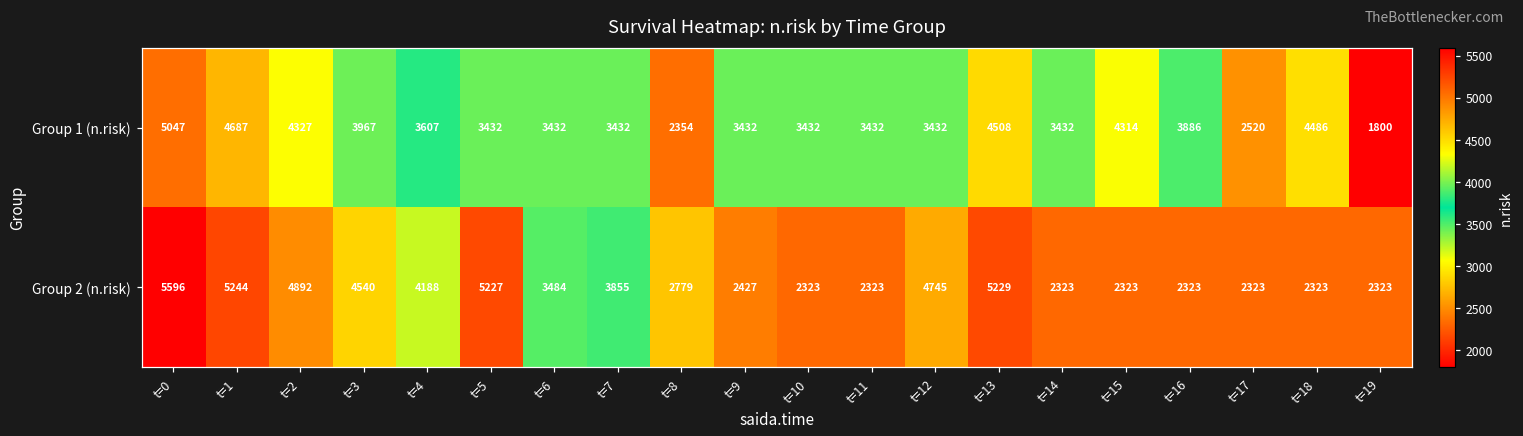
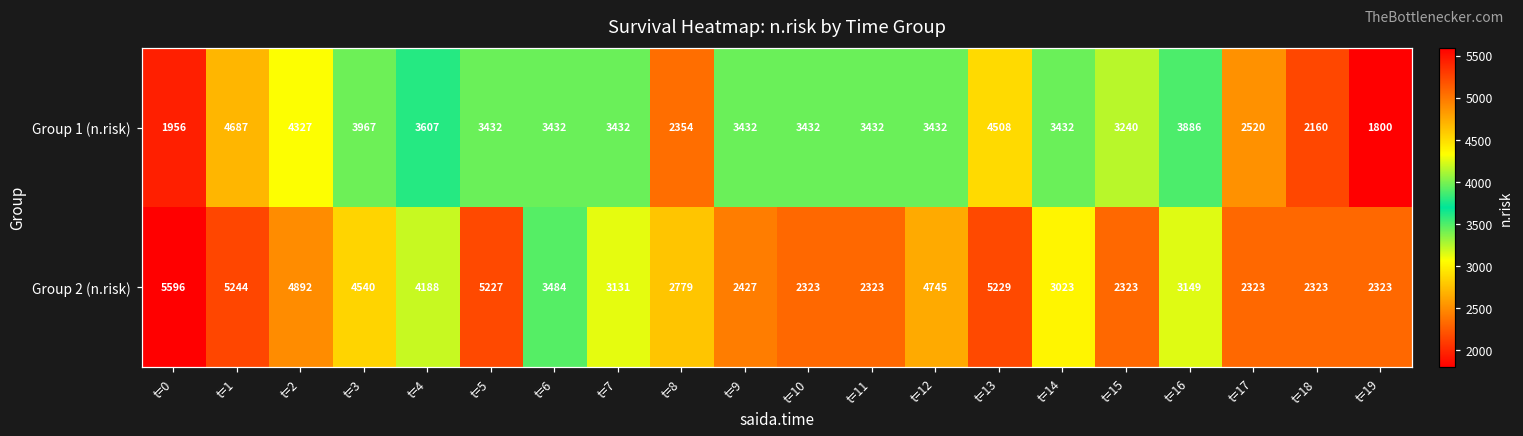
Group 1 (n.risk), t=0: 5047 -> 1956
Group 1 (n.risk), t=15: 4314 -> 3240
Group 1 (n.risk), t=18: 4486 -> 2160
Group 2 (n.risk), t=7: 3855 -> 3131
Group 2 (n.risk), t=14: 2323 -> 3023
Group 2 (n.risk), t=16: 2323 -> 3149
